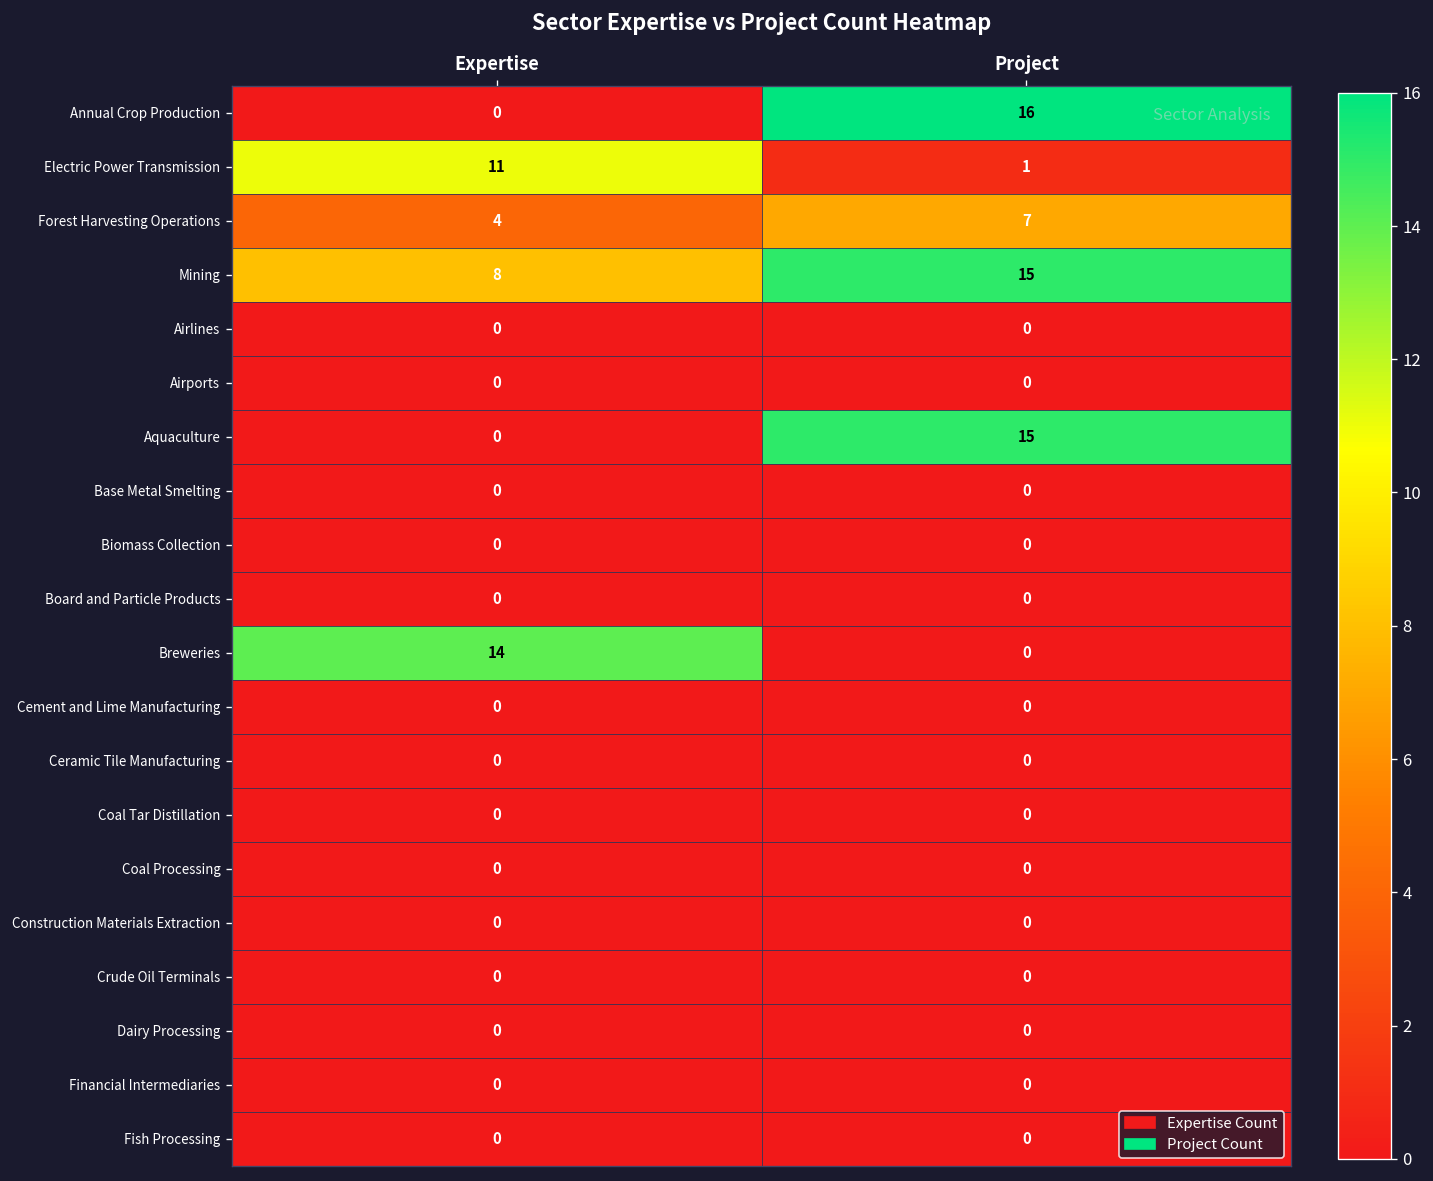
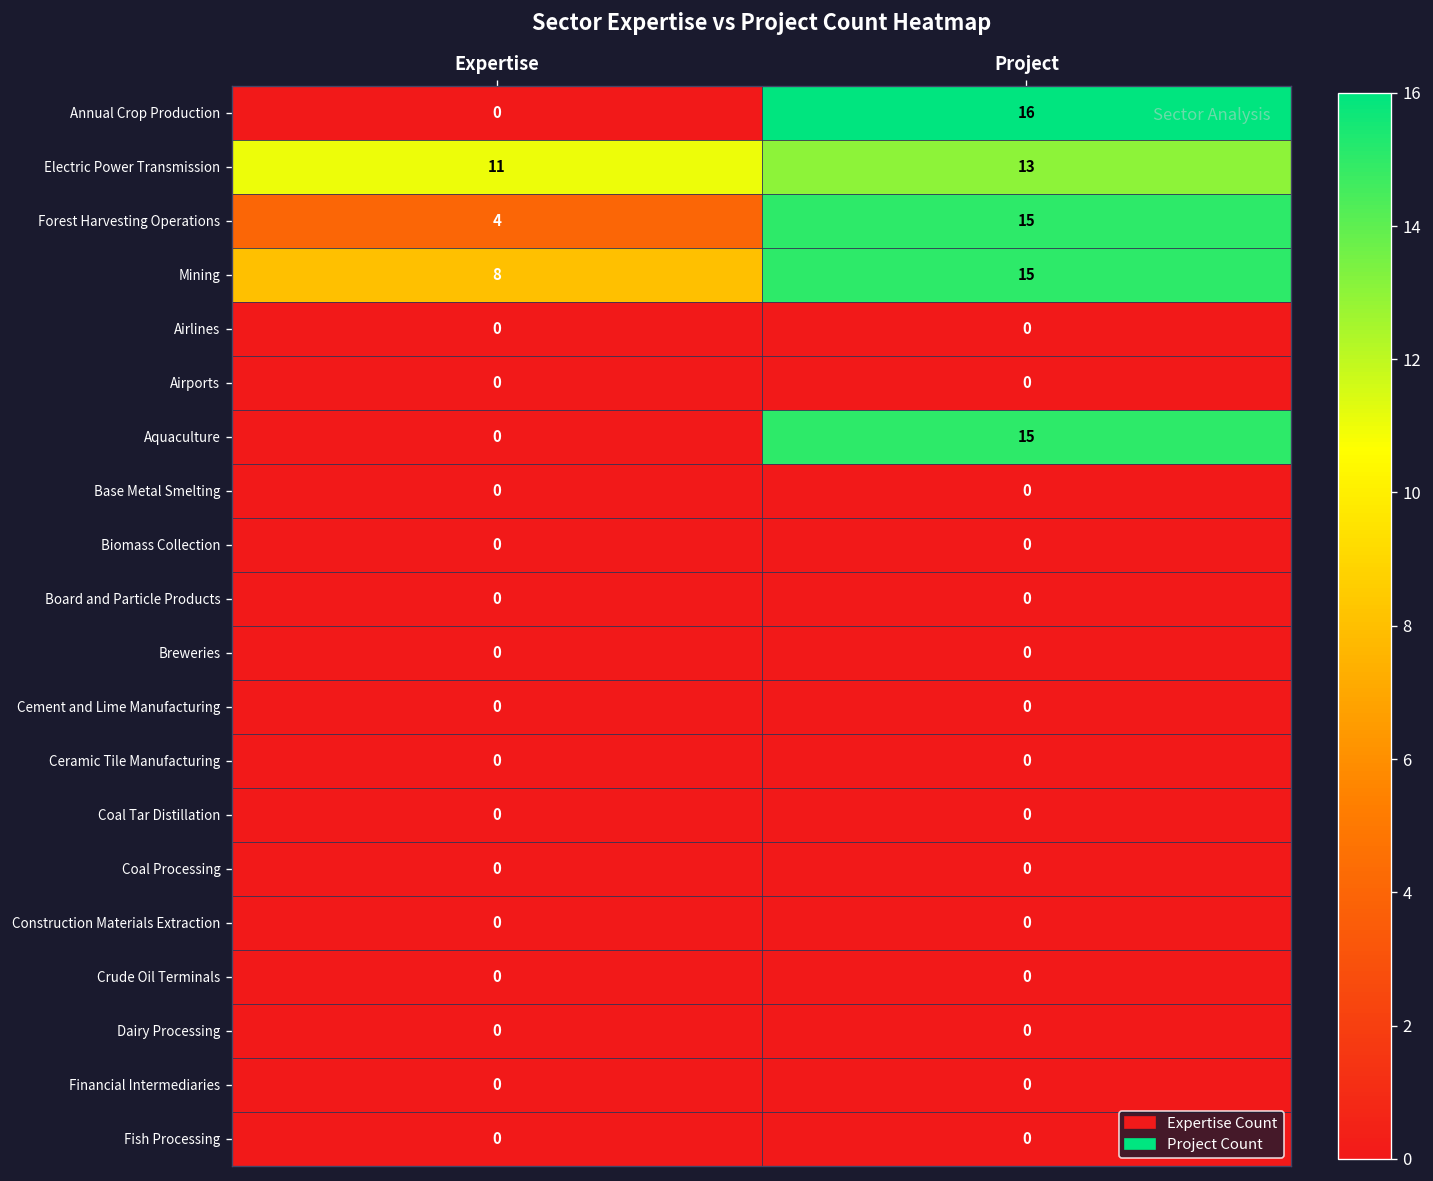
Electric Power Transmission, Project: 1 -> 13
Forest Harvesting Operations, Project: 7 -> 15
Breweries, Expertise: 14 -> 0
